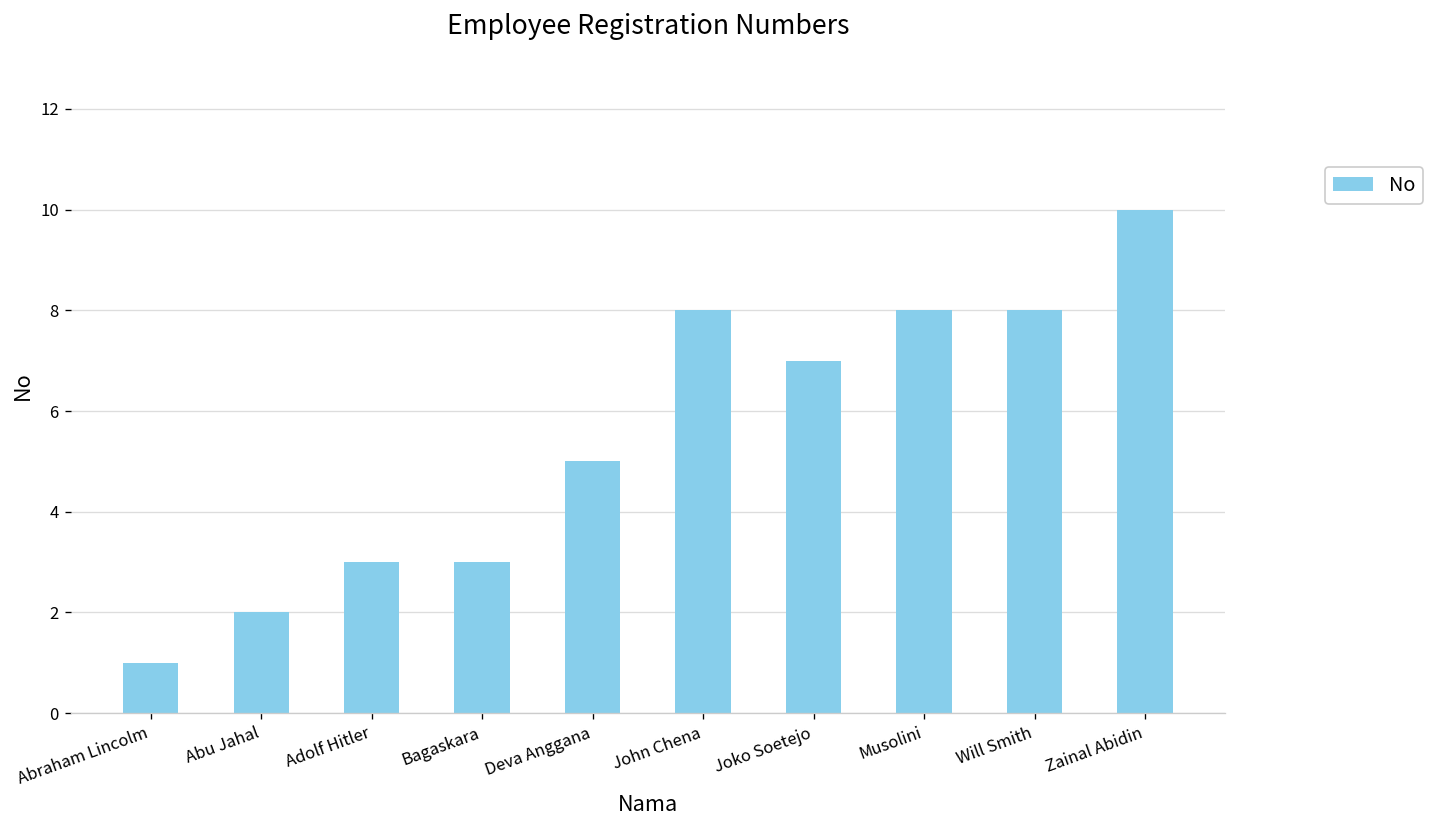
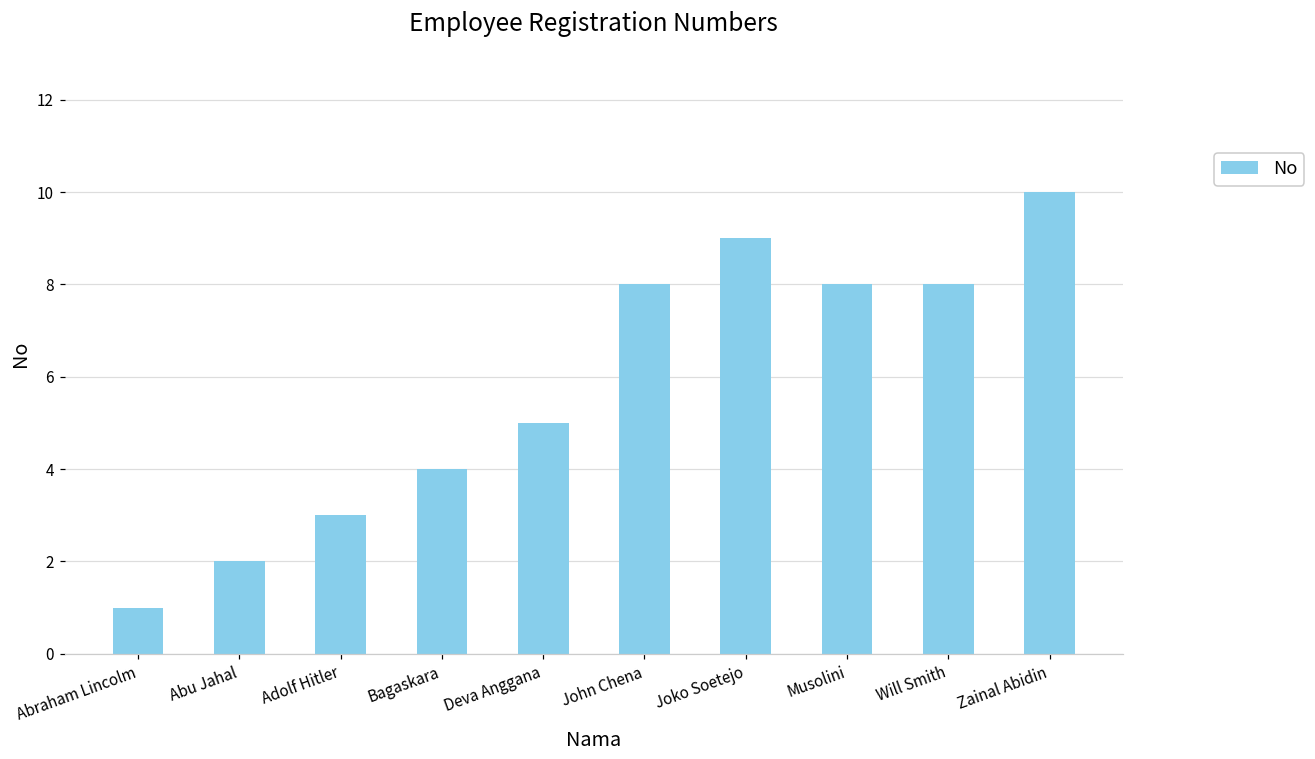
Bagaskara: 3 -> 4
Joko Soetejo: 7 -> 9
